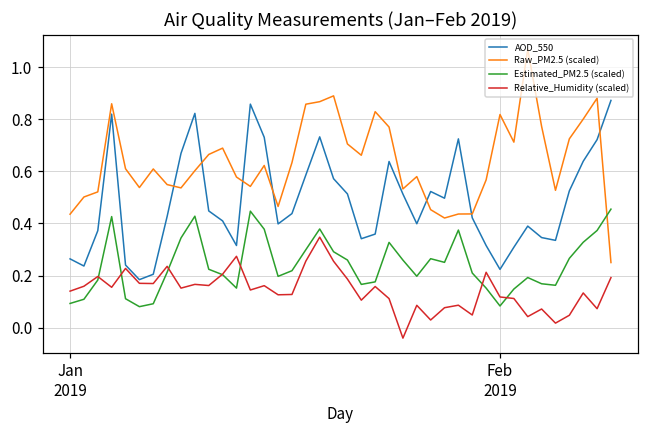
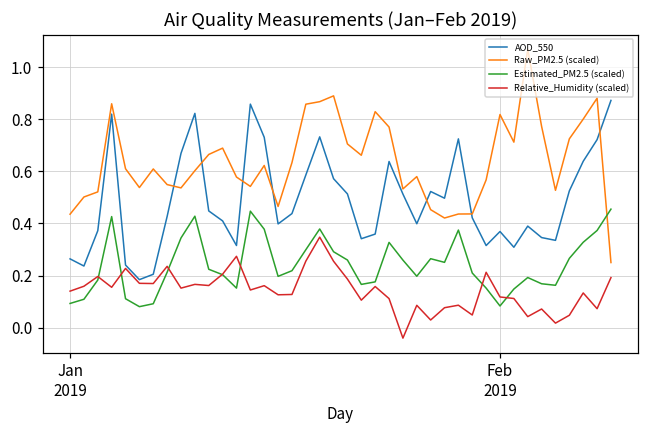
AOD_550, Feb 2019: 0.22 -> 0.37
